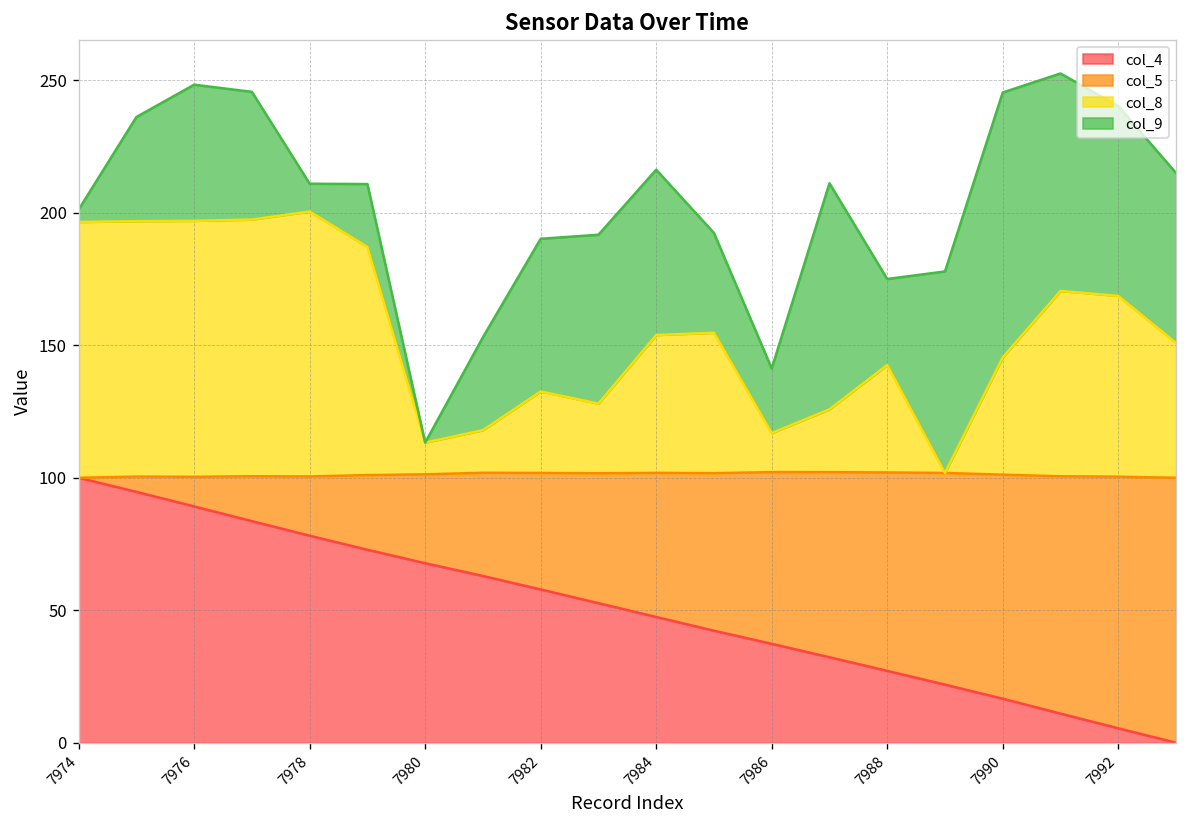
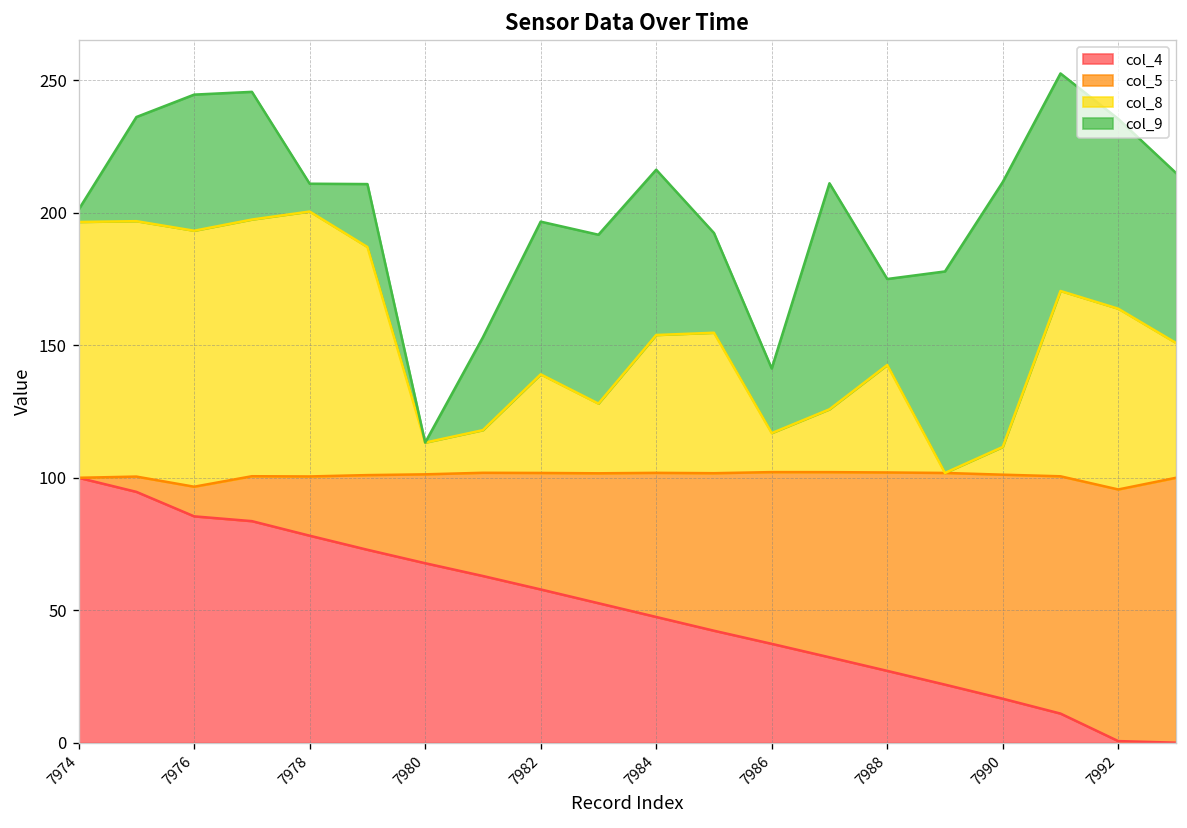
col_4, 7976: 89 -> 85
col_8, 7982: 31 -> 37
col_8, 7990: 44 -> 10
col_4, 7992: 5 -> 1
